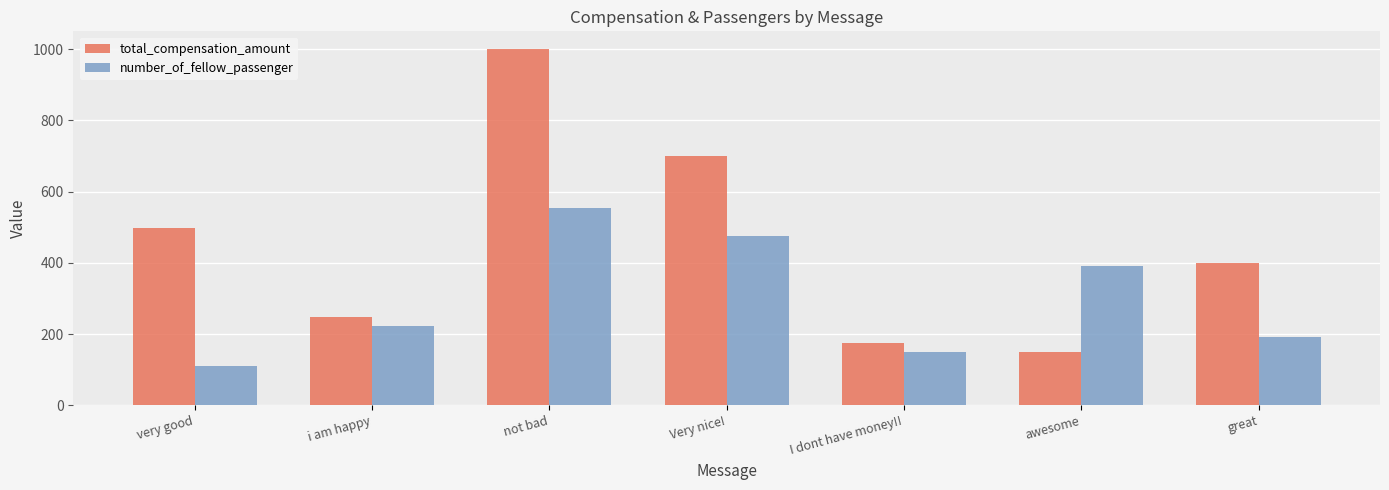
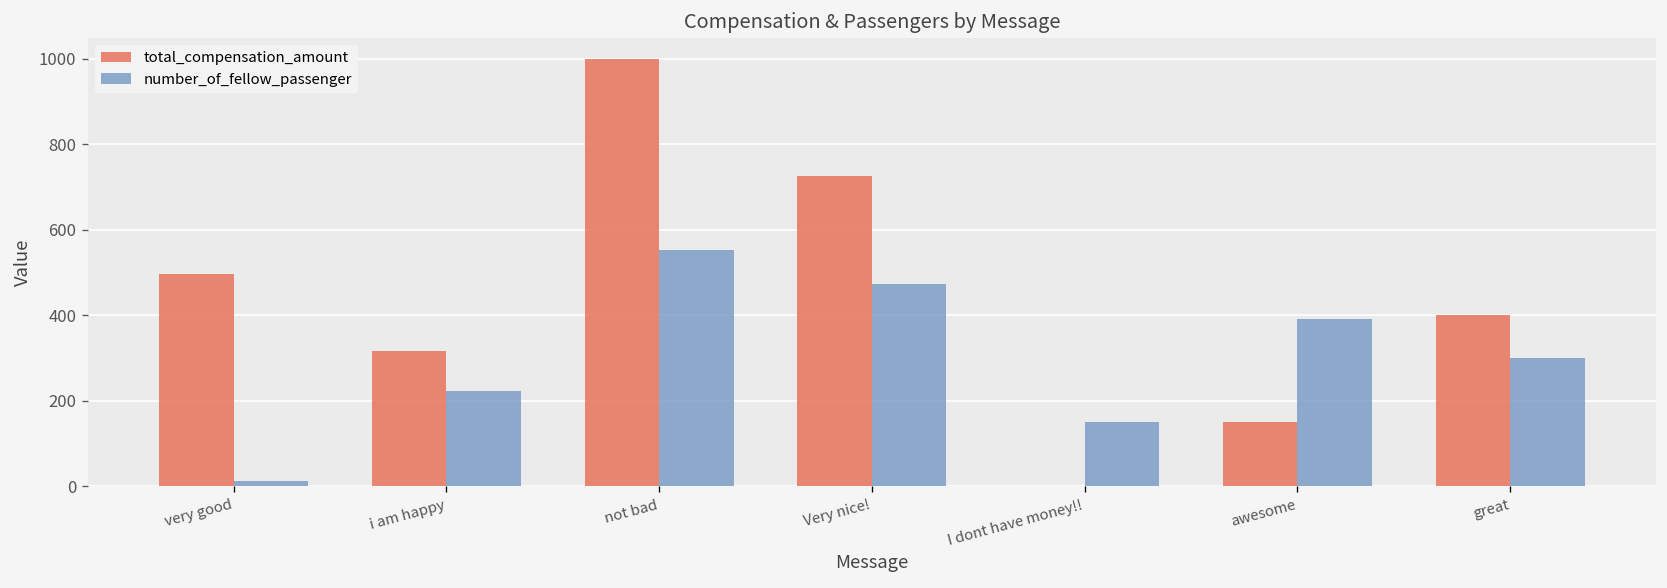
number_of_fellow_passenger, very good: 110 -> 10
total_compensation_amount, i am happy: 250 -> 320
total_compensation_amount, Very nice!: 700 -> 730
total_compensation_amount, I dont have money!!: 180 -> 0
number_of_fellow_passenger, great: 190 -> 300
